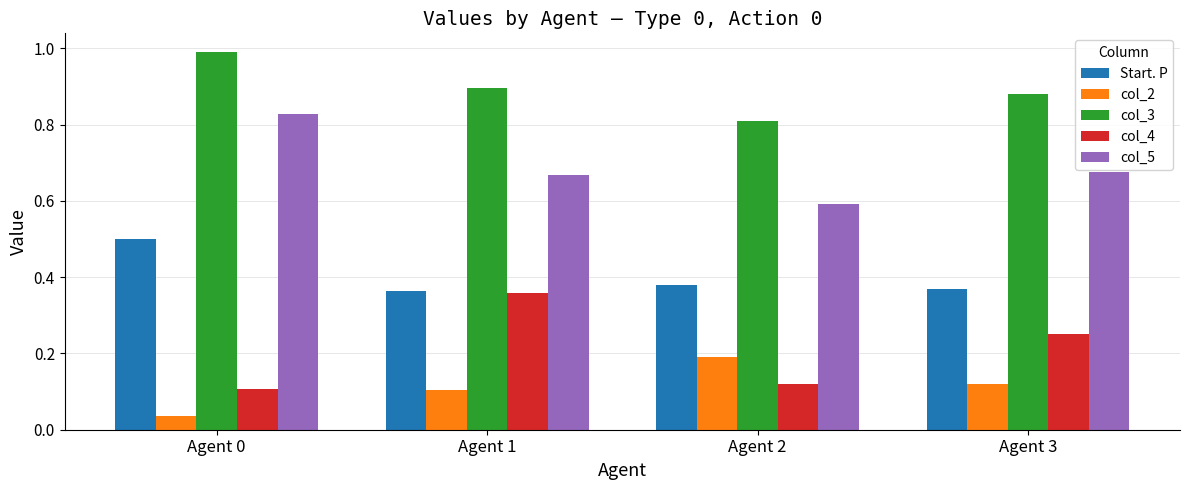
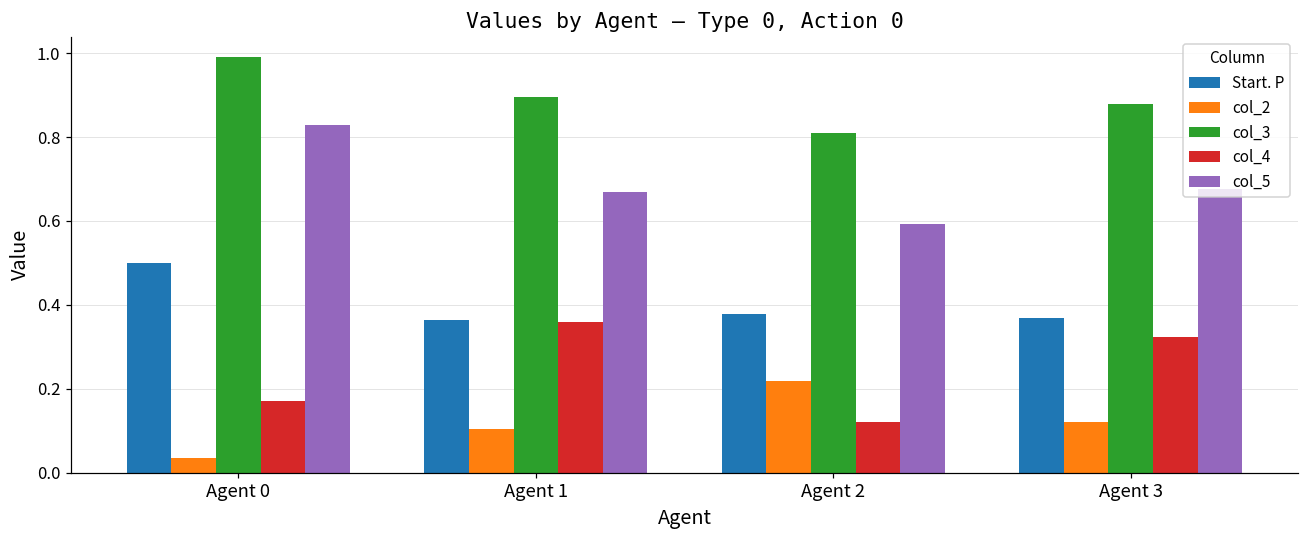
col_4, Agent 0: 0.11 -> 0.17
col_2, Agent 2: 0.19 -> 0.22
col_4, Agent 3: 0.25 -> 0.32
